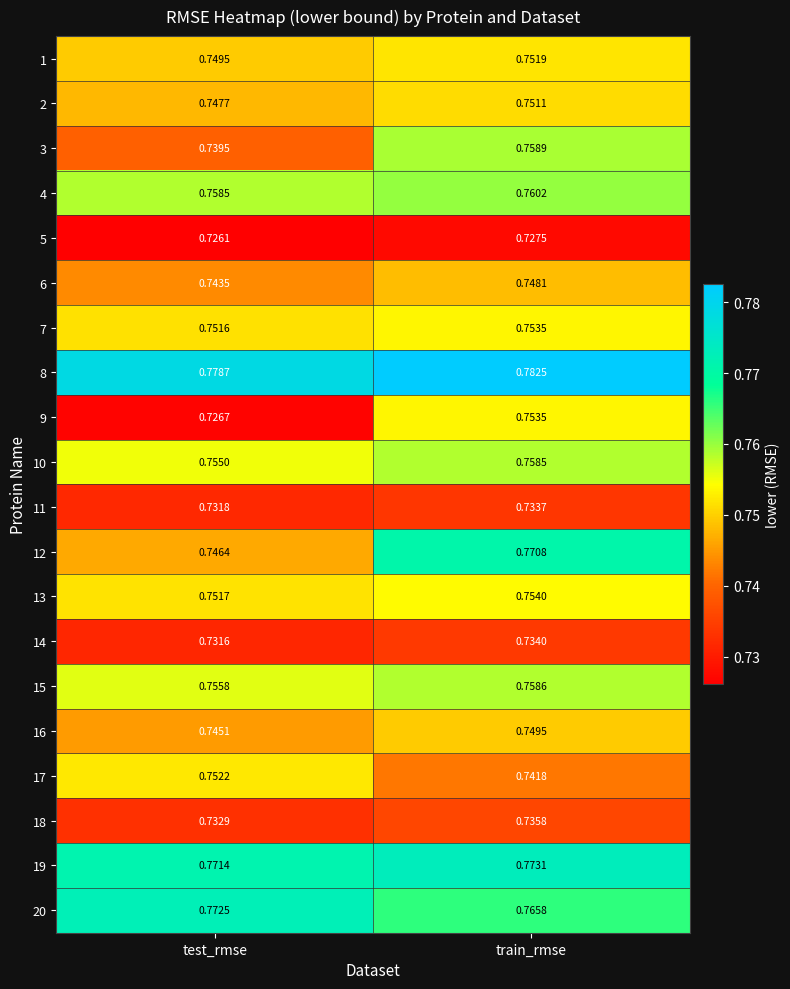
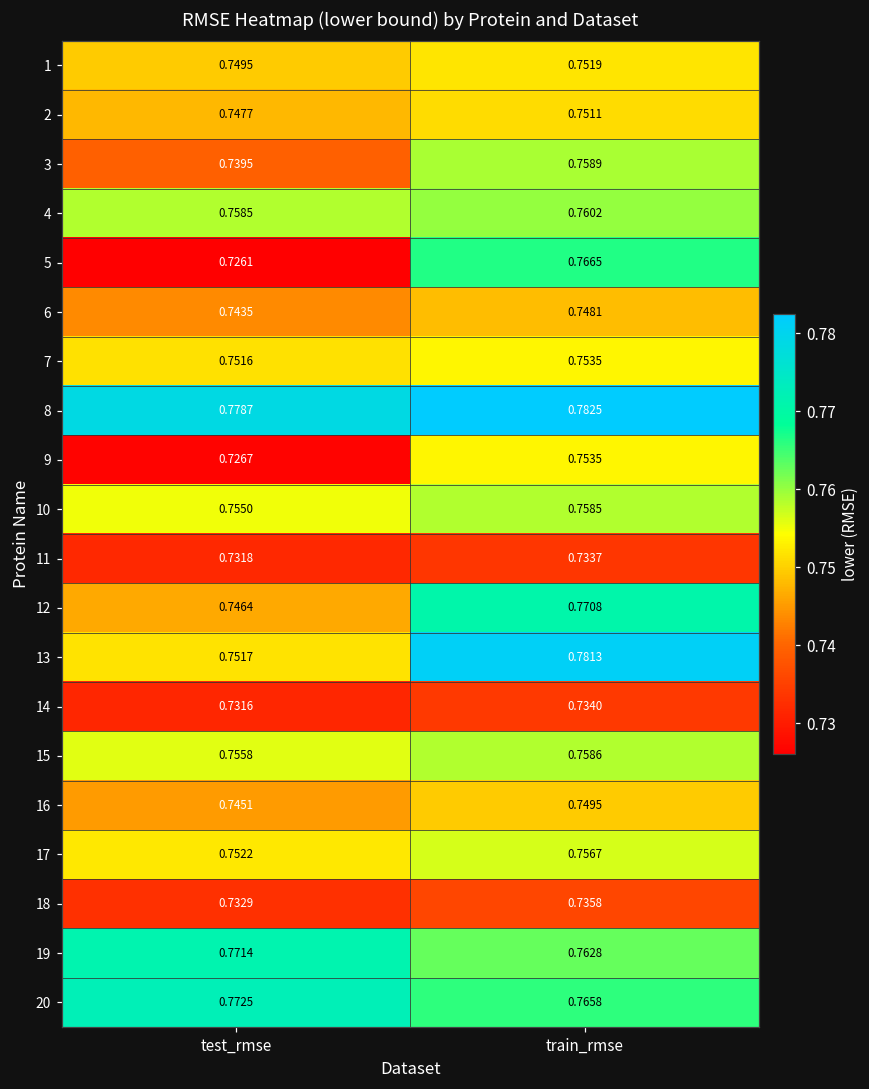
5, train_rmse: 0.7275 -> 0.7665
13, train_rmse: 0.7540 -> 0.7813
17, train_rmse: 0.7418 -> 0.7567
19, train_rmse: 0.7731 -> 0.7628
